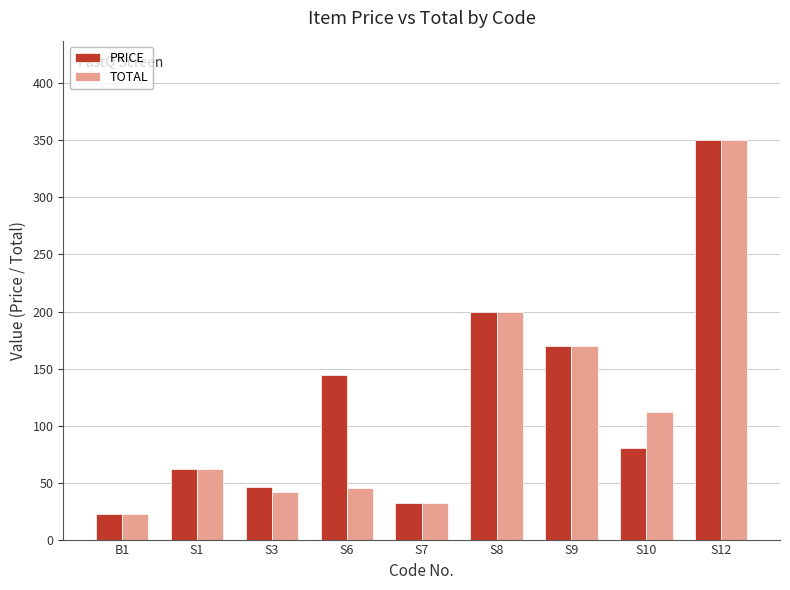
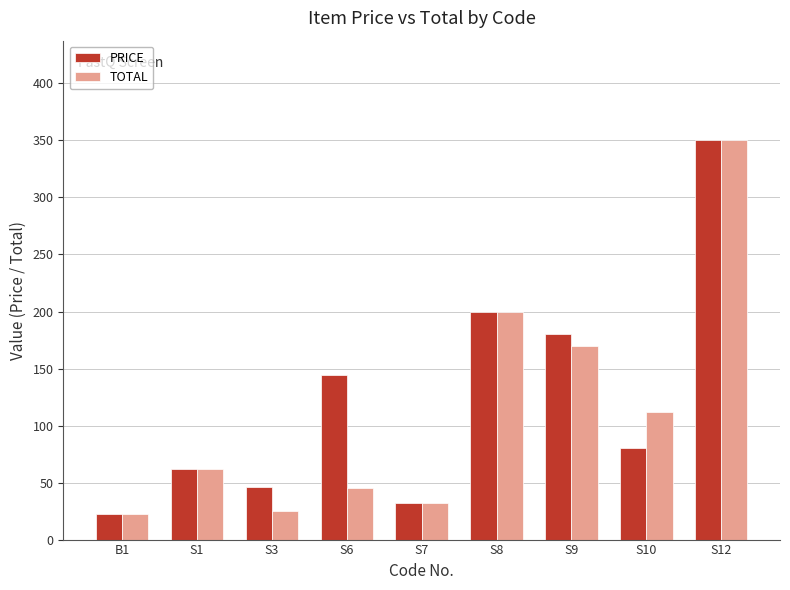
TOTAL, S3: 42 -> 25
PRICE, S9: 170 -> 180
